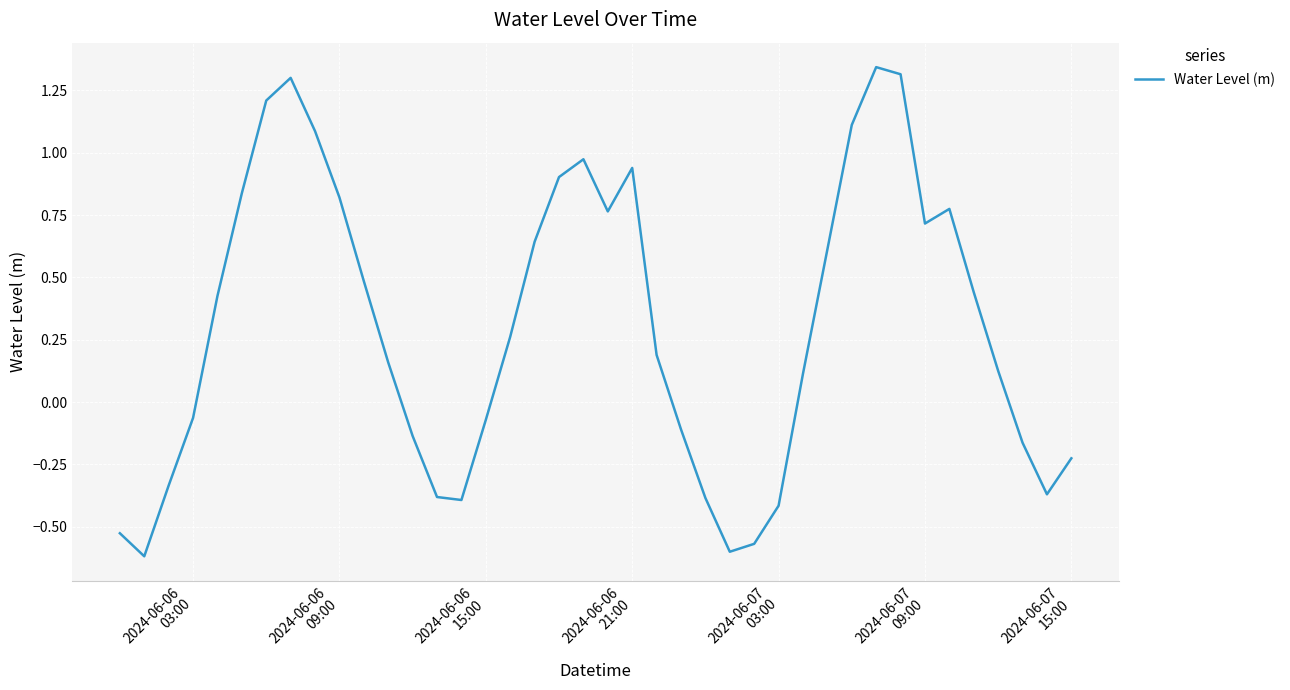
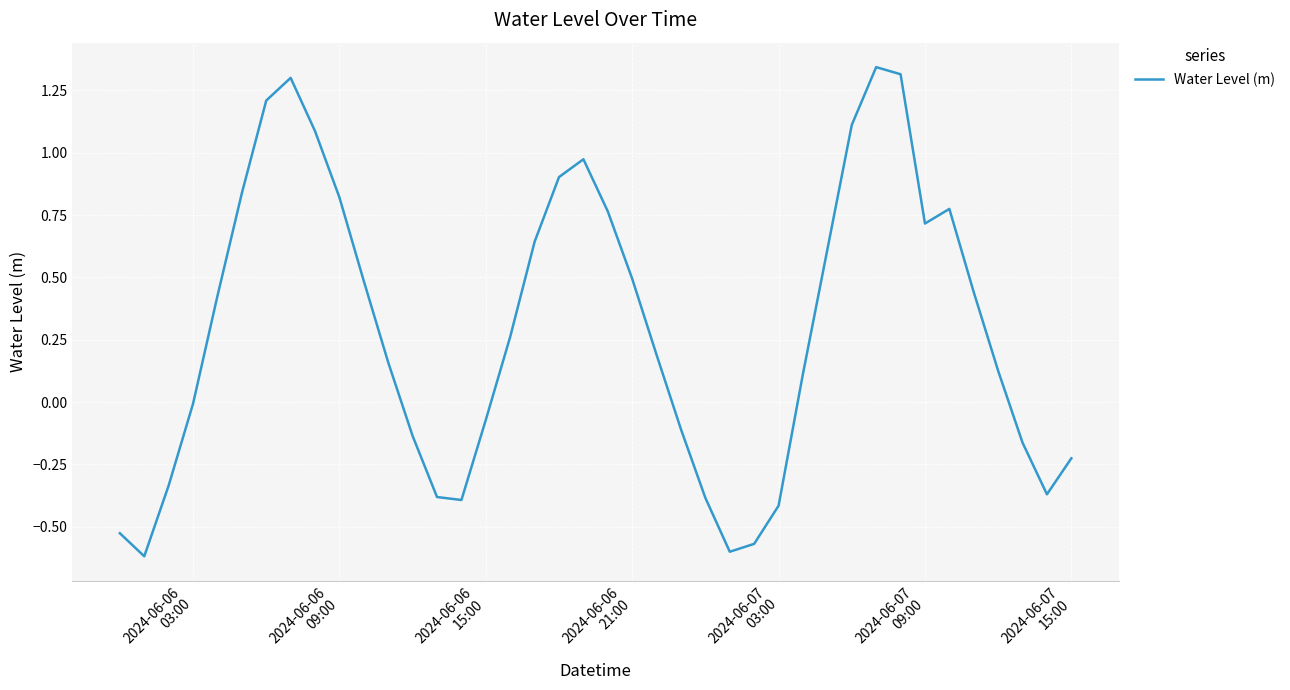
2024-06-06 03:00: -0.06 -> -0.01
2024-06-06 21:00: 0.94 -> 0.49
